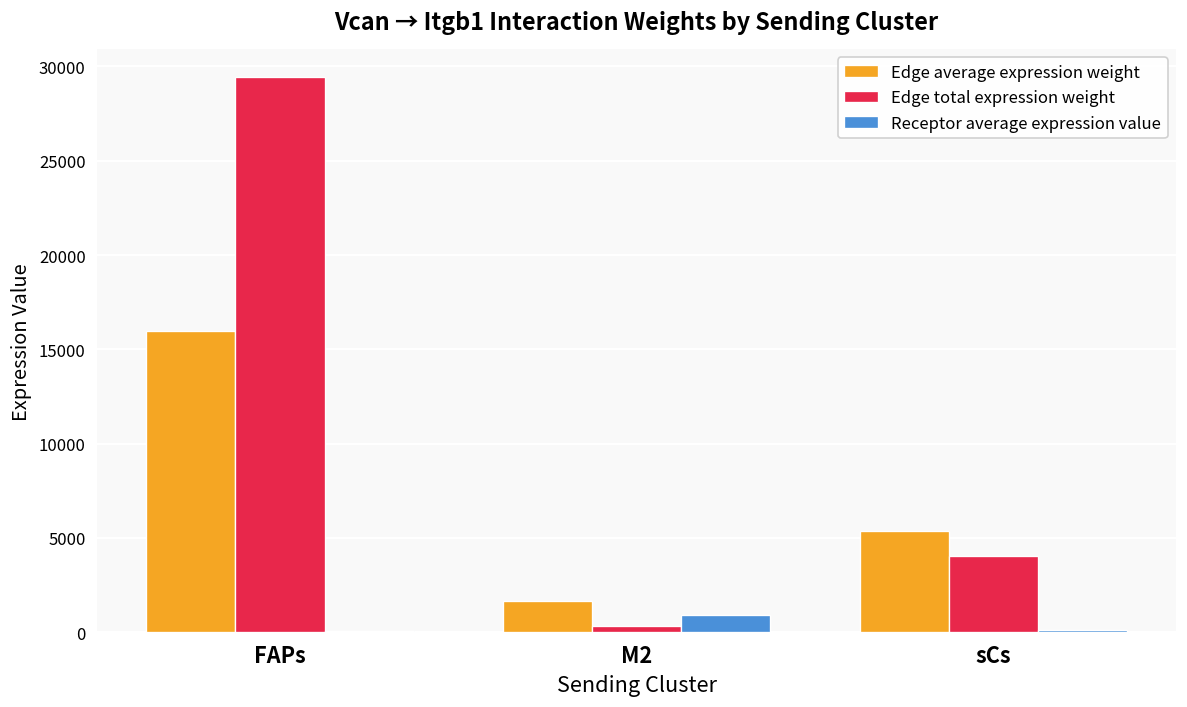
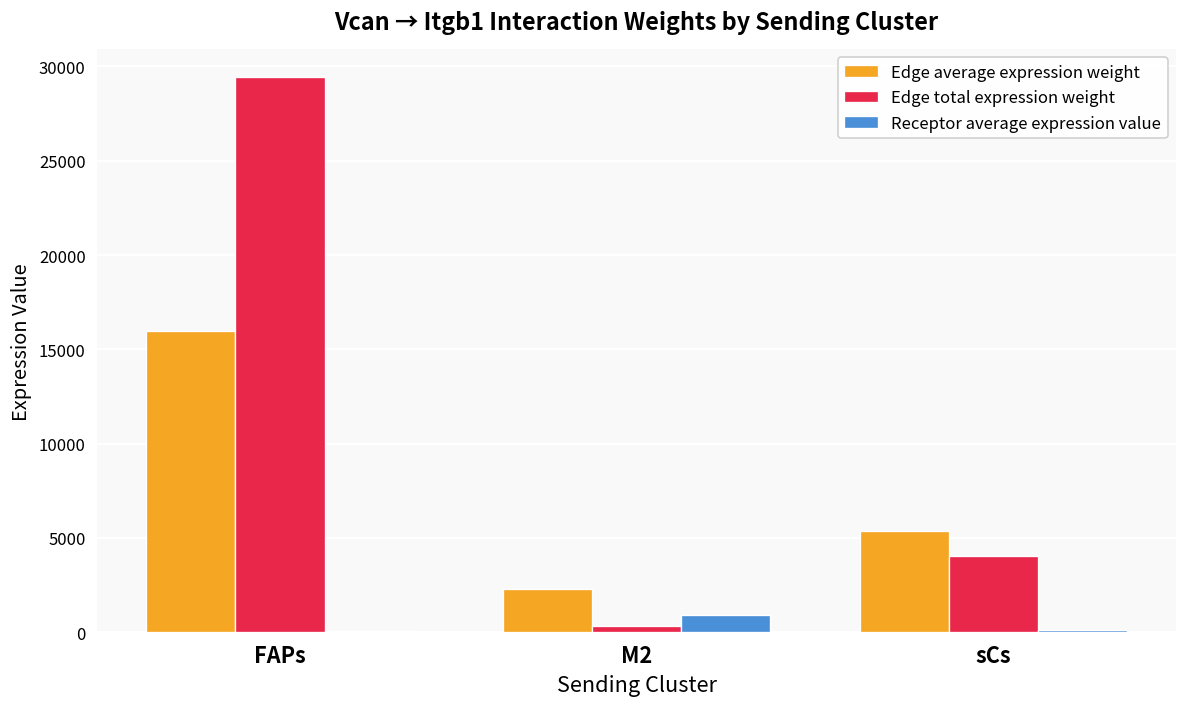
Edge average expression weight, M2: 1700 -> 2300
